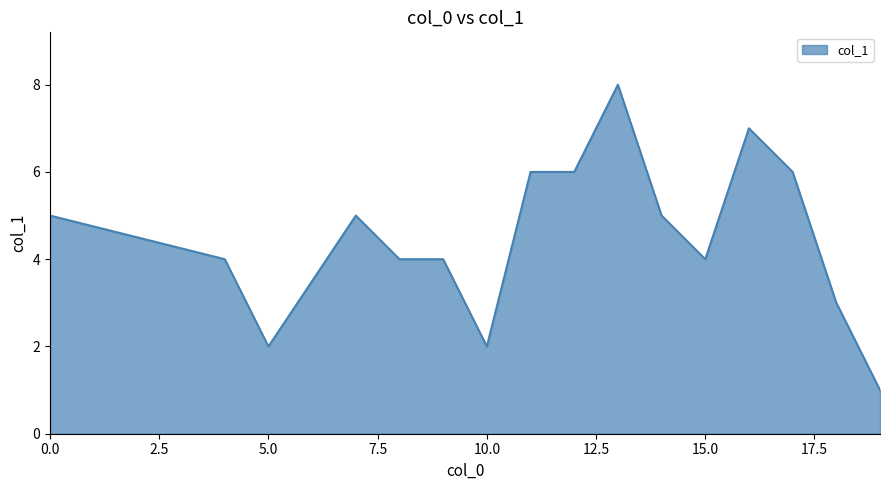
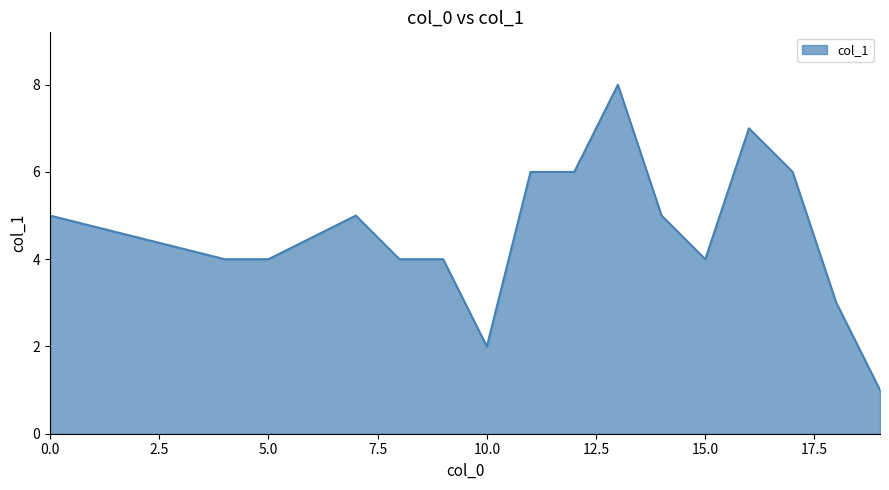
5.0: 2 -> 4
